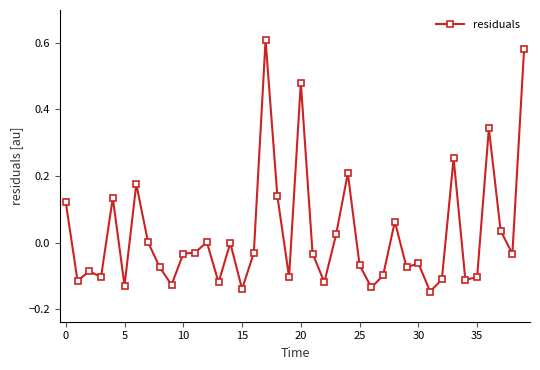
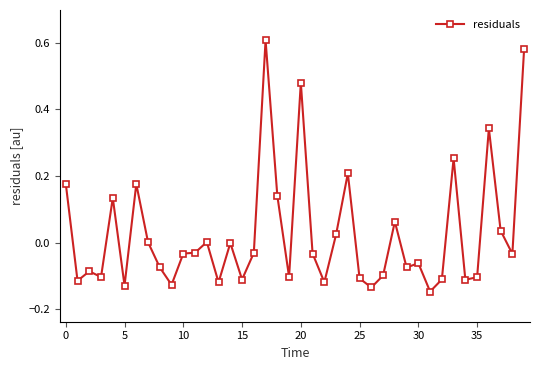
0: 0.12 -> 0.18
15: -0.14 -> -0.11
25: -0.07 -> -0.11
